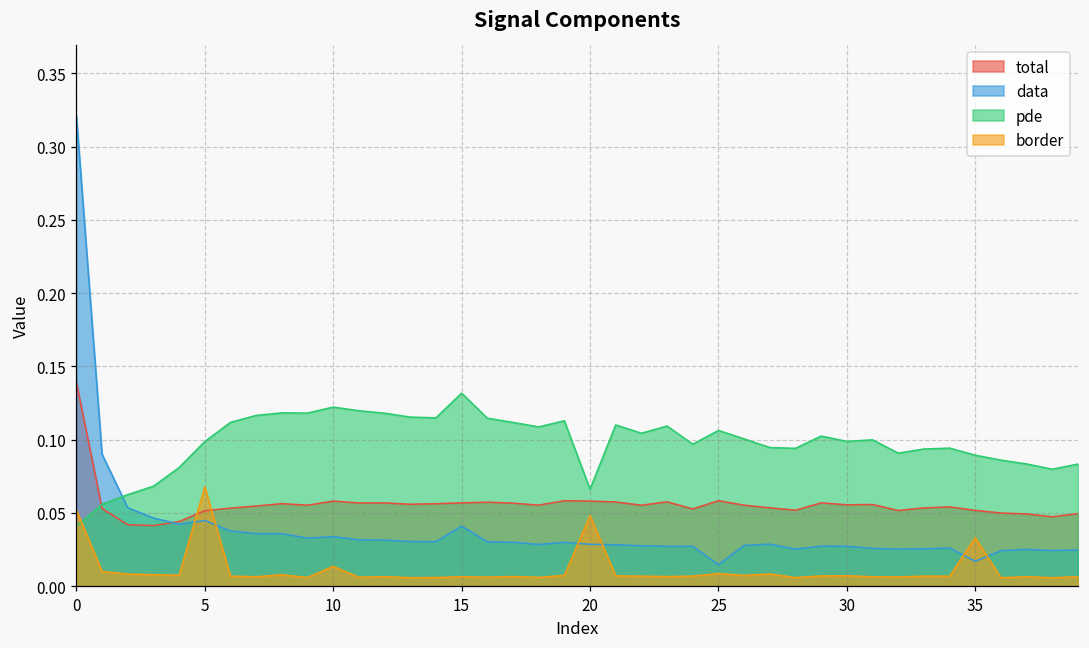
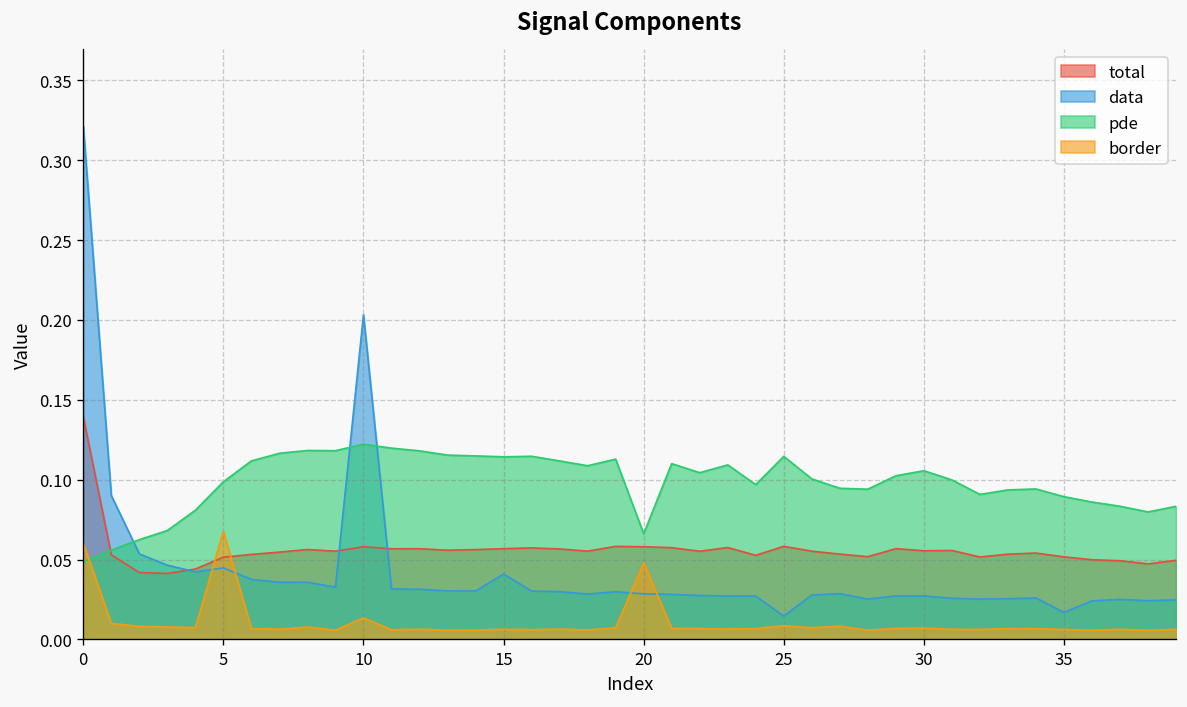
pde, 0: 0.041 -> 0.049
border, 0: 0.052 -> 0.060
data, 10: 0.034 -> 0.203
pde, 15: 0.132 -> 0.114
pde, 25: 0.106 -> 0.115
pde, 30: 0.099 -> 0.106
border, 35: 0.033 -> 0.006
